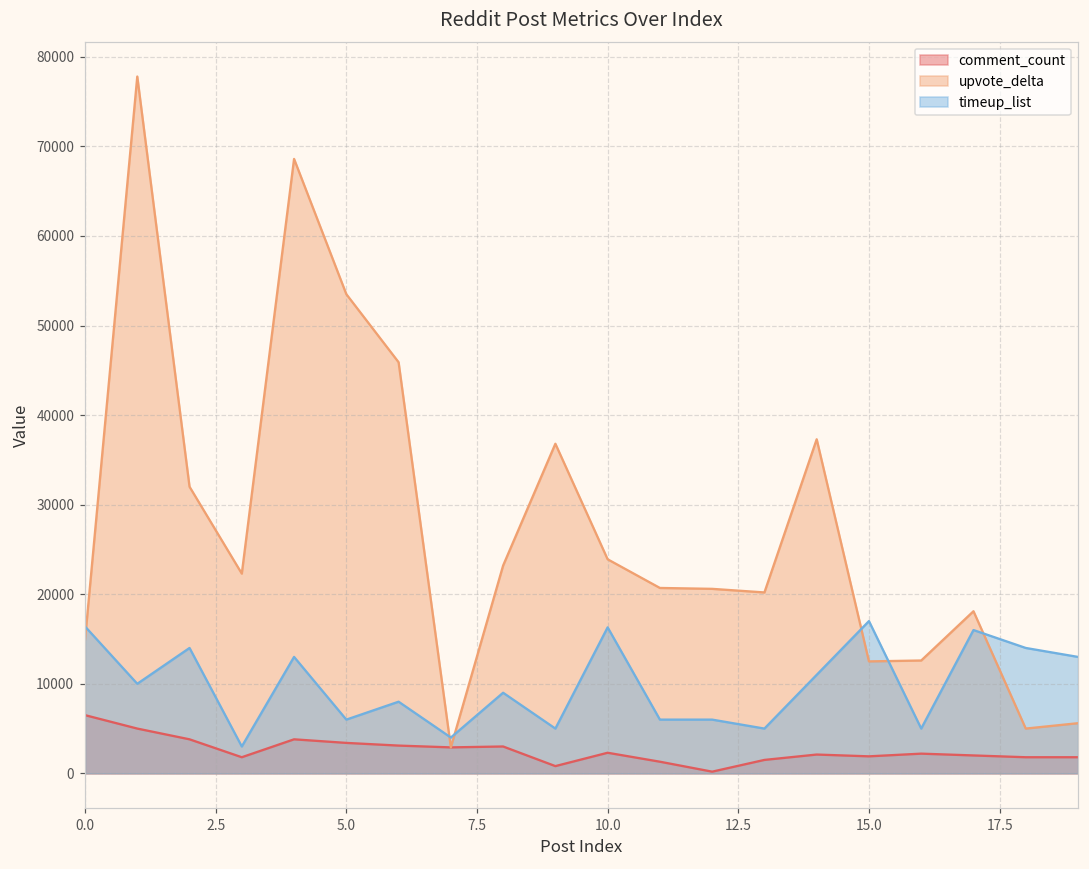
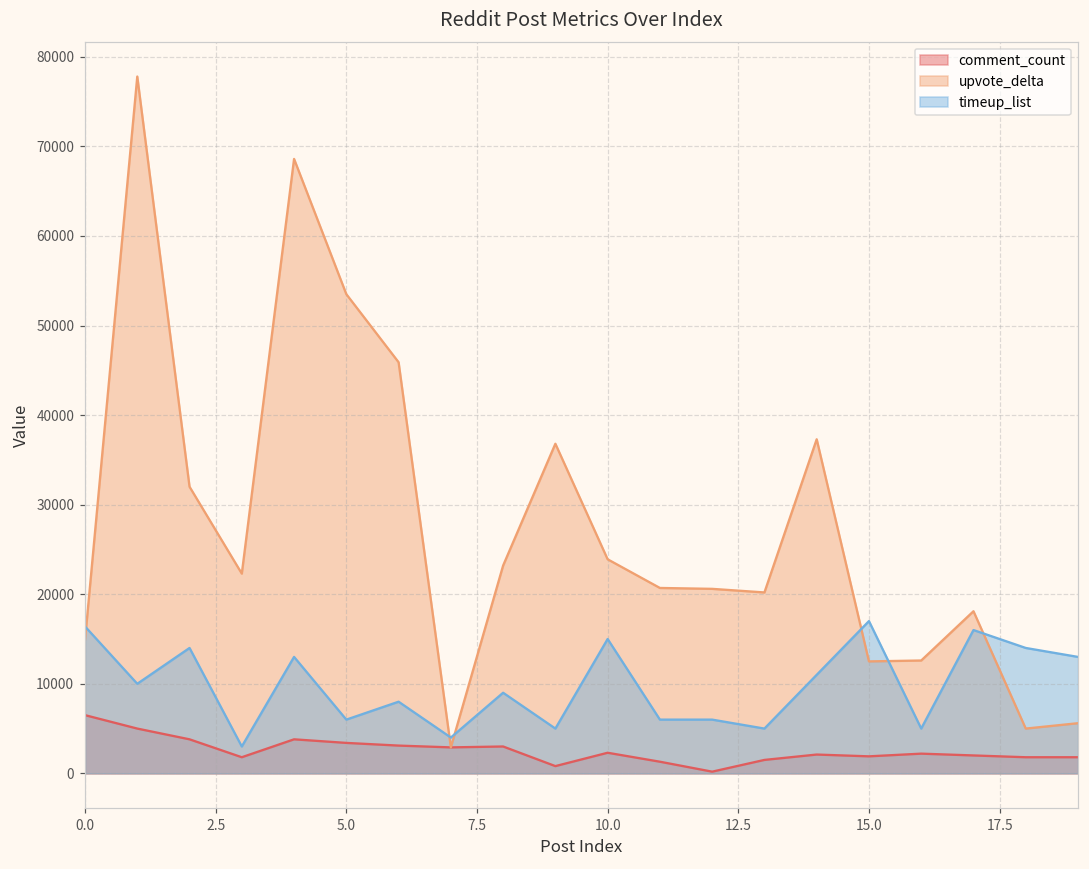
timeup_list, 10.0: 16000 -> 15000
